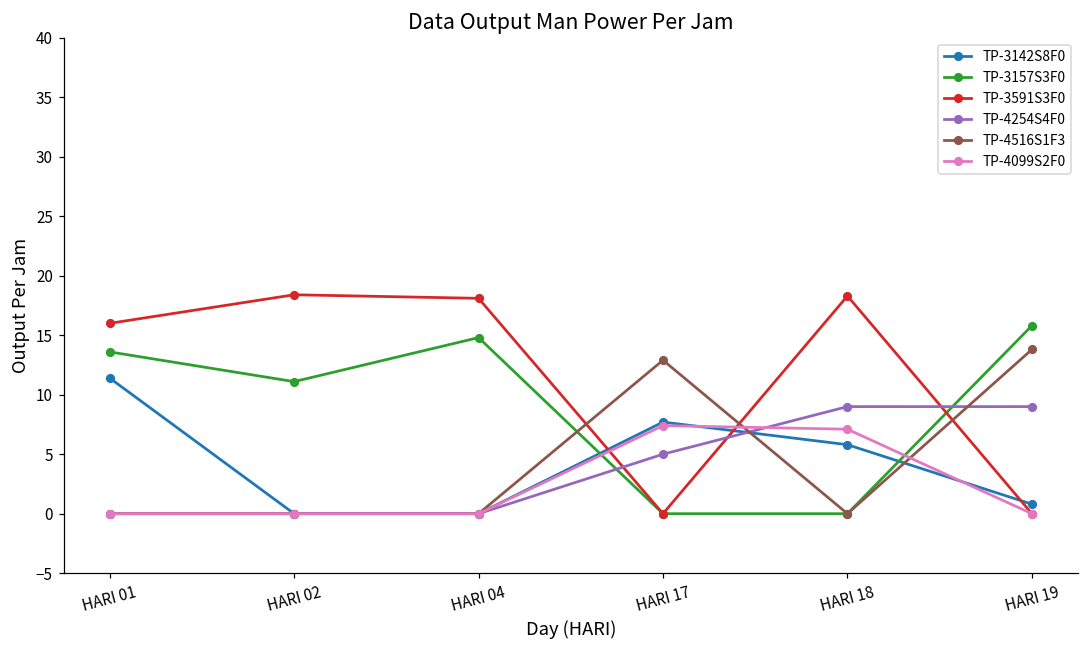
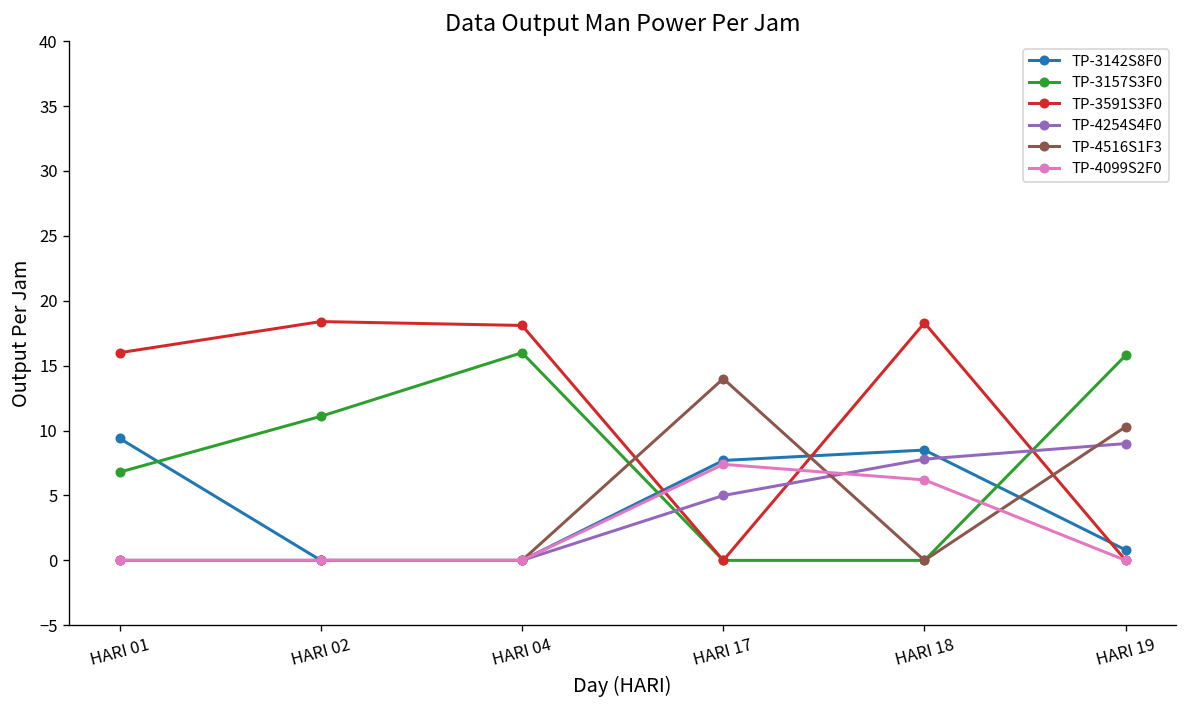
TP-3142S8F0, HARI 01: 11.4 -> 9.4
TP-3157S3F0, HARI 01: 13.6 -> 6.8
TP-3157S3F0, HARI 04: 14.8 -> 16.0
TP-4516S1F3, HARI 17: 12.9 -> 14.0
TP-3142S8F0, HARI 18: 5.8 -> 8.5
TP-4254S4F0, HARI 18: 9.0 -> 7.8
TP-4099S2F0, HARI 18: 7.1 -> 6.2
TP-4516S1F3, HARI 19: 13.8 -> 10.3
